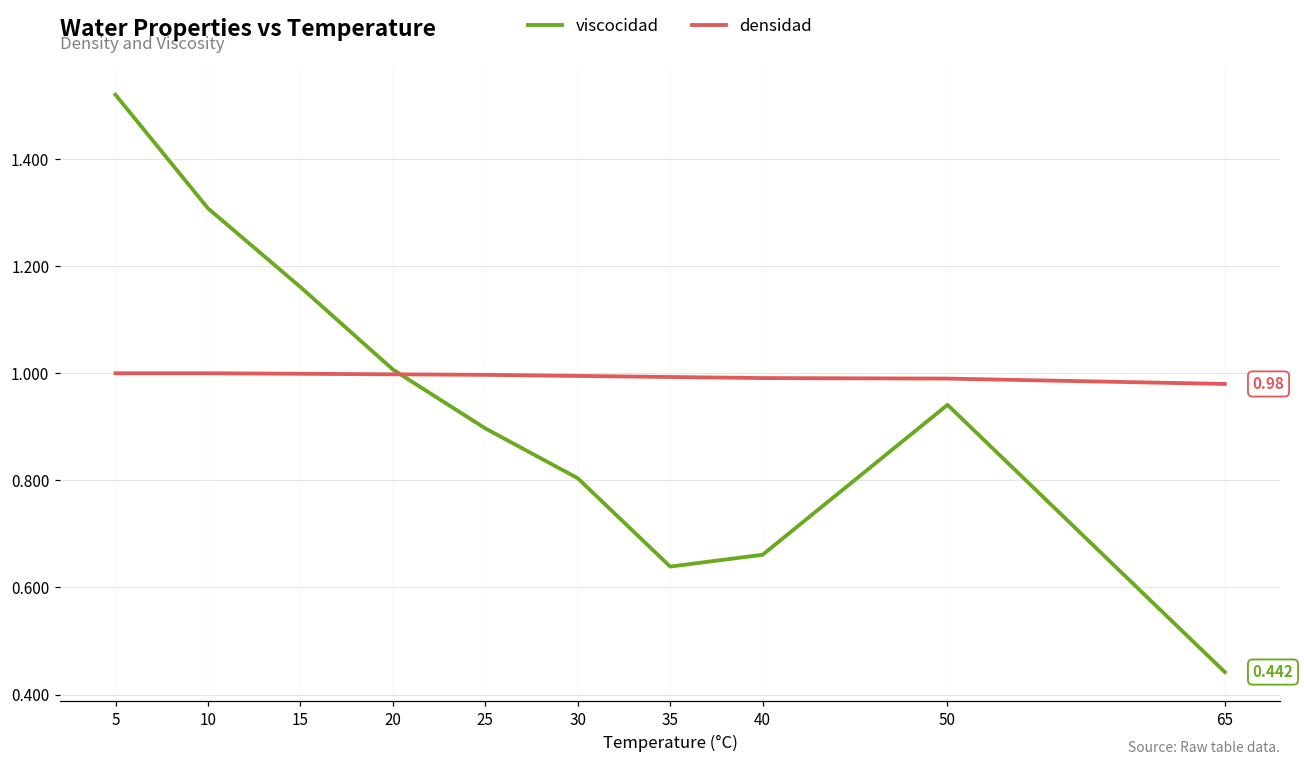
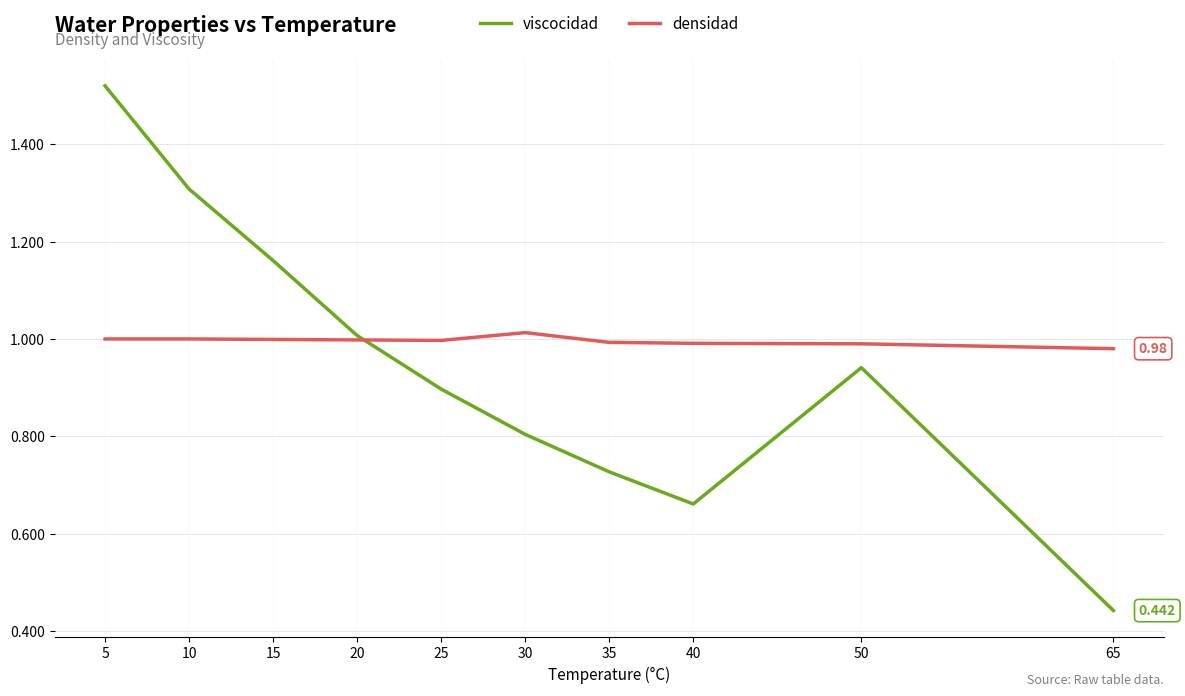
densidad, 30: 1.00 -> 1.01
viscocidad, 35: 0.64 -> 0.73
